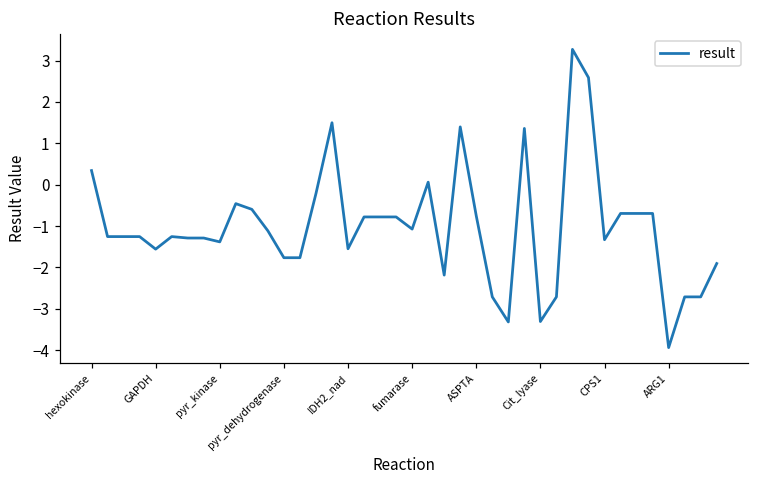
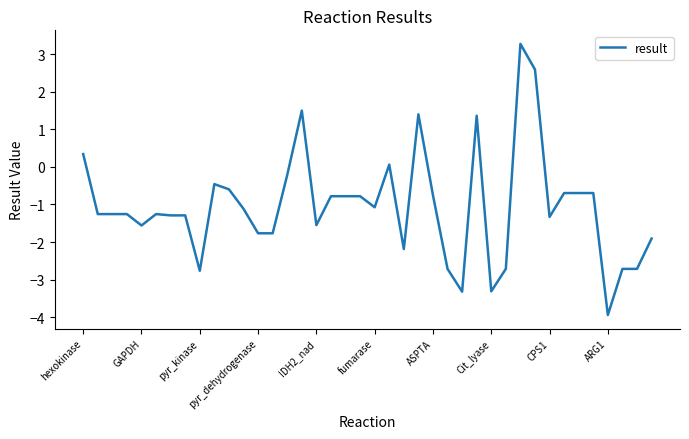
pyr_kinase: -1.4 -> -2.8
